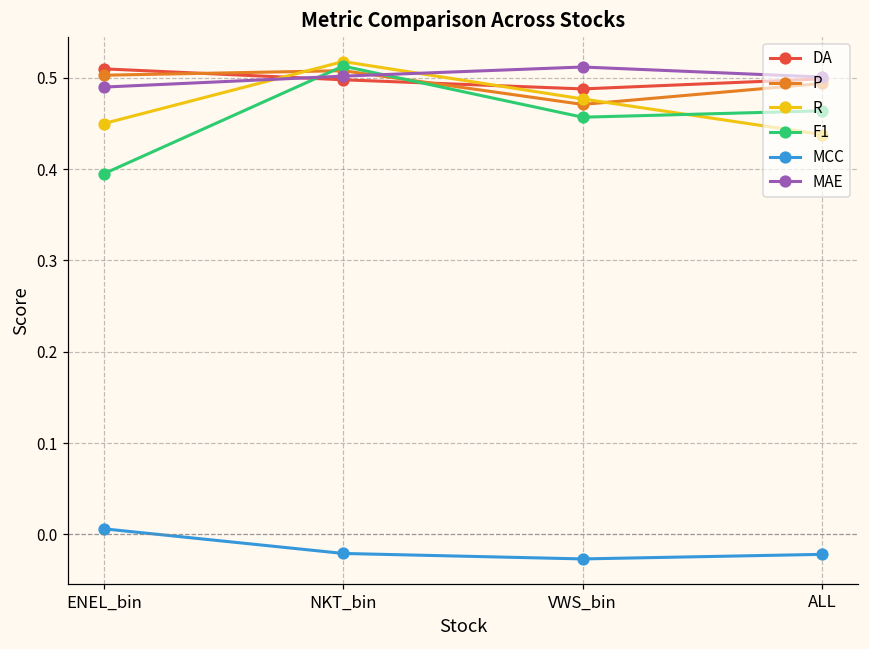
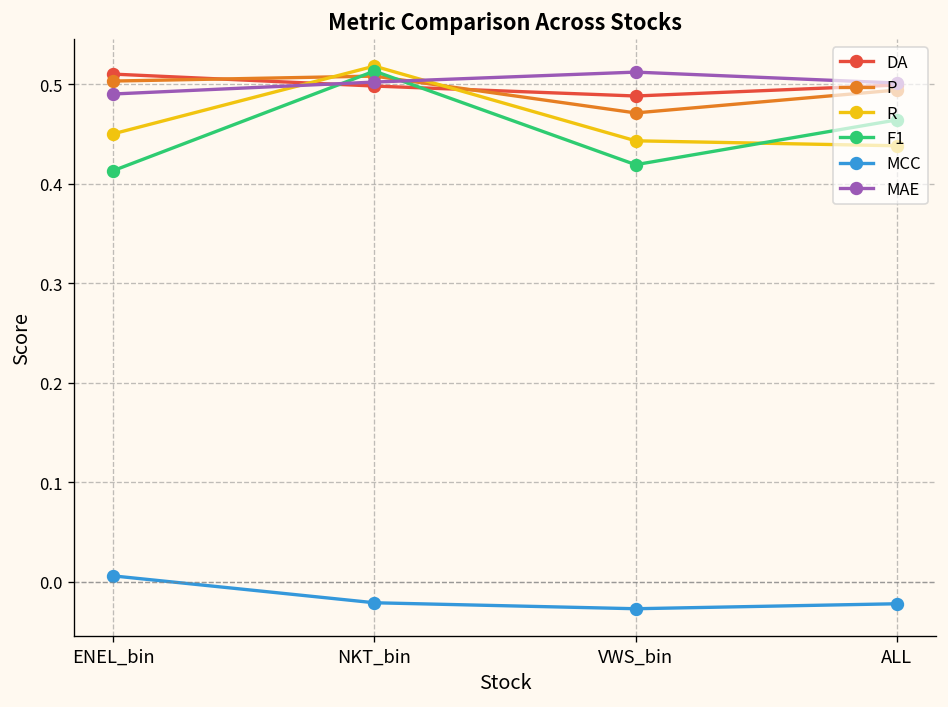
F1, ENEL_bin: 0.40 -> 0.41
R, VWS_bin: 0.48 -> 0.44
F1, VWS_bin: 0.46 -> 0.42
